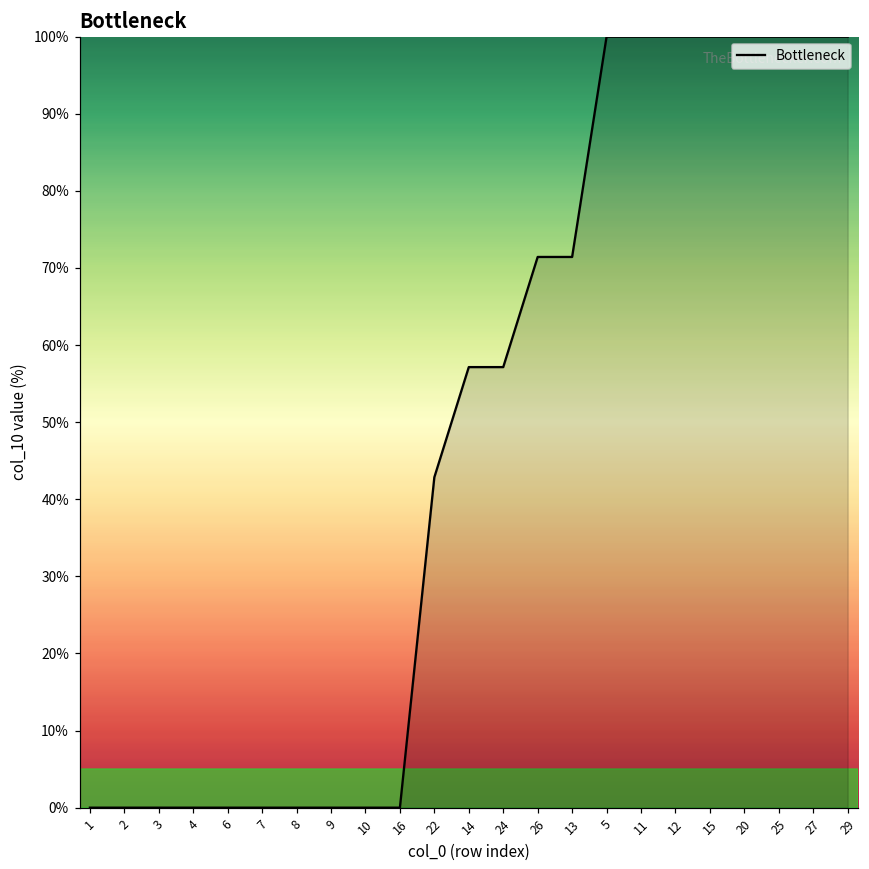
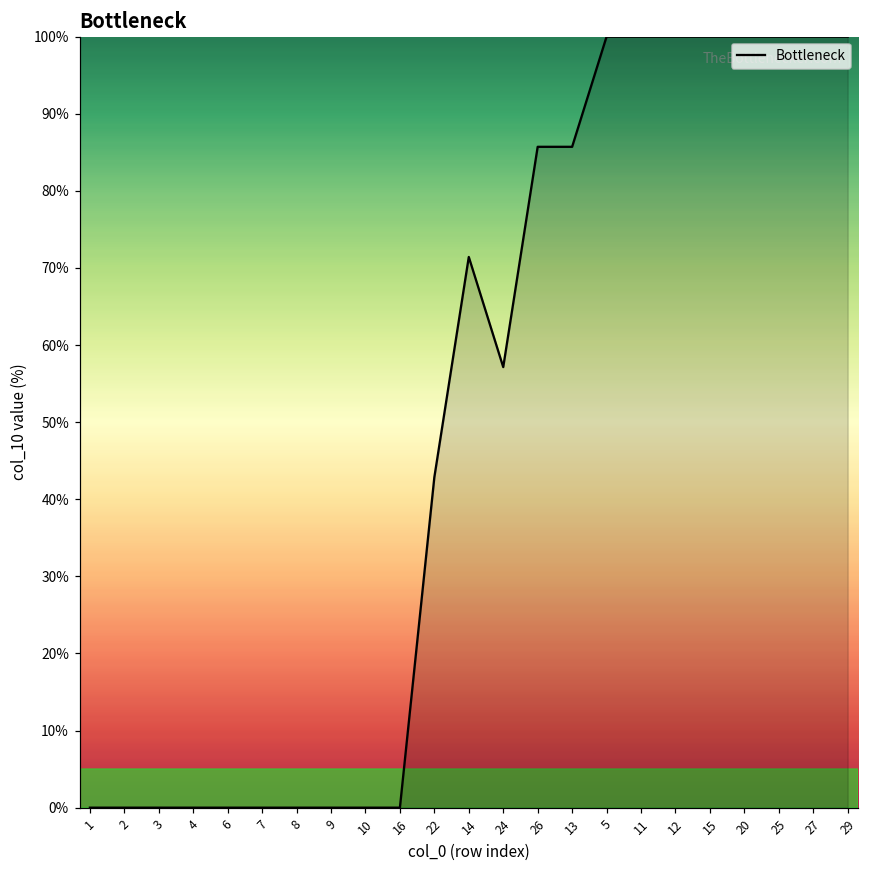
14: 57% -> 71%
26: 71% -> 86%
13: 71% -> 86%
